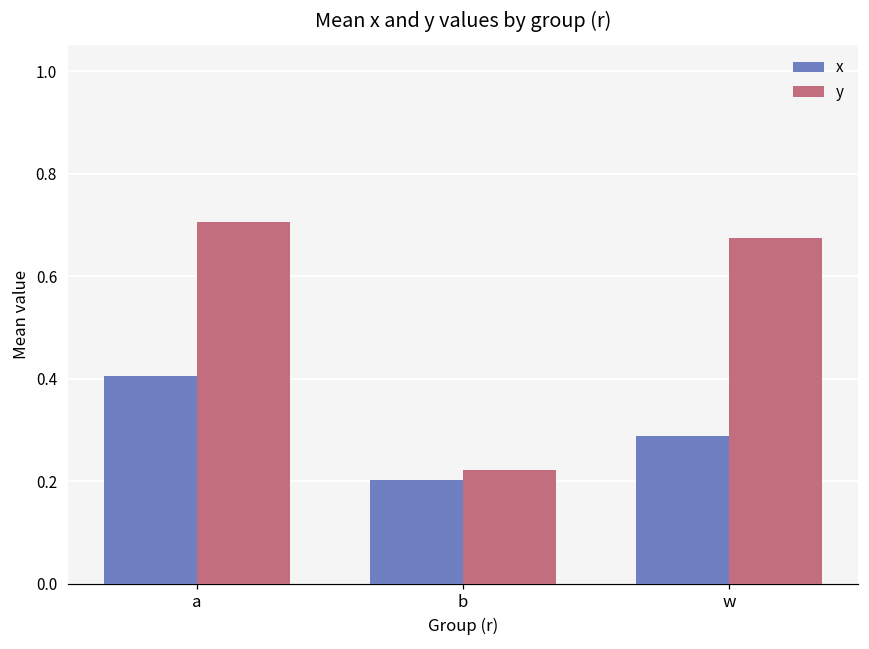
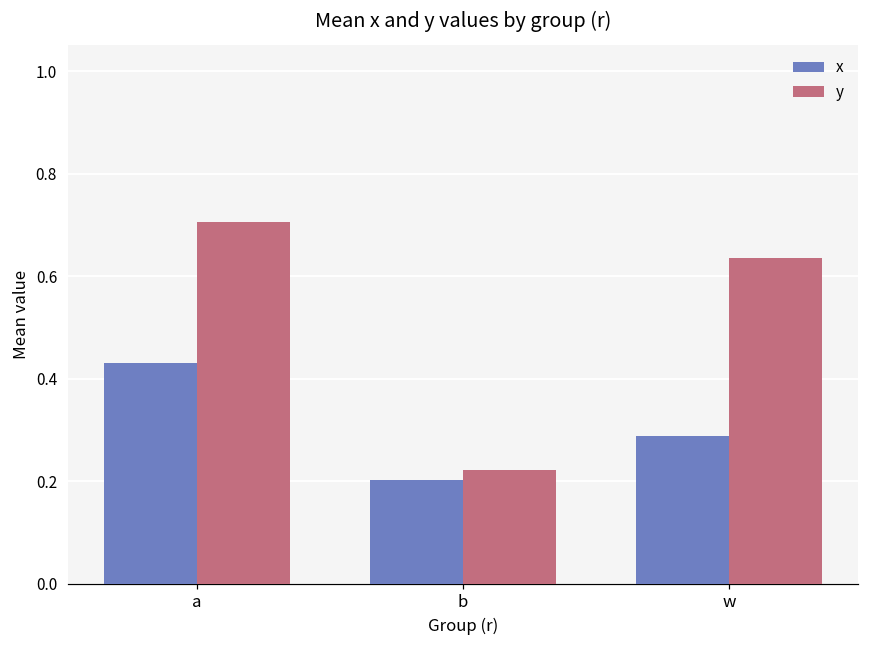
x, a: 0.41 -> 0.43
y, w: 0.68 -> 0.63
